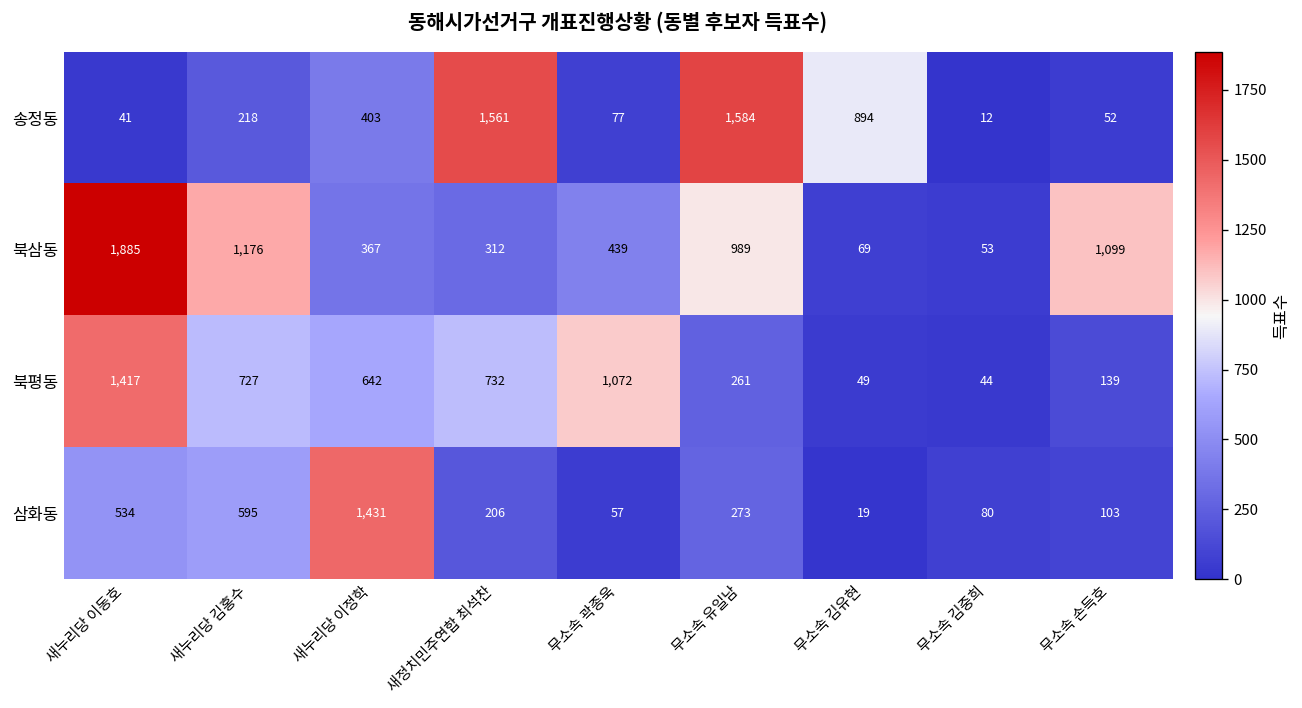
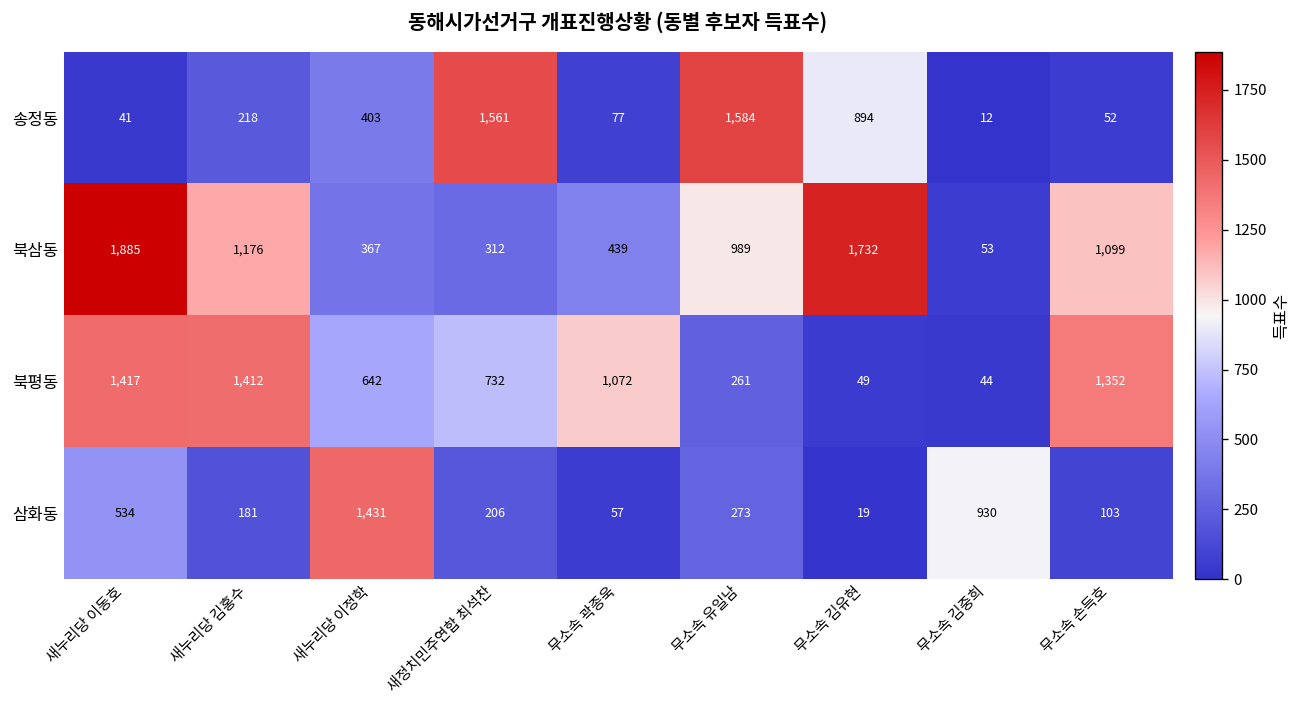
북삼동, 무소속 김유현: 69 -> 1,732
북평동, 새누리당 김홍수: 727 -> 1,412
북평동, 무소속 손득호: 139 -> 1,352
삼화동, 새누리당 김홍수: 595 -> 181
삼화동, 무소속 김중희: 80 -> 930
